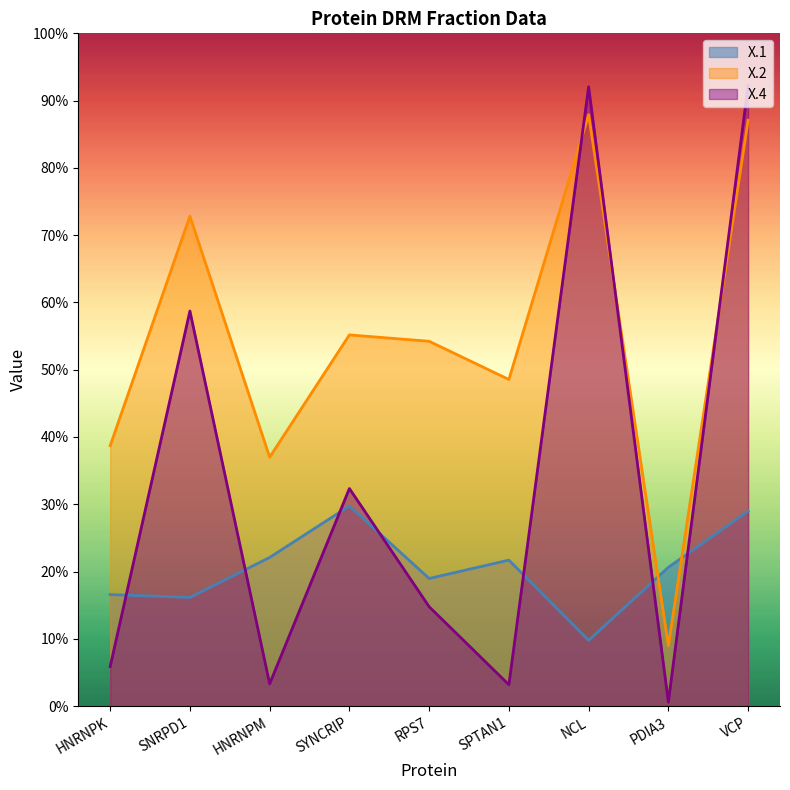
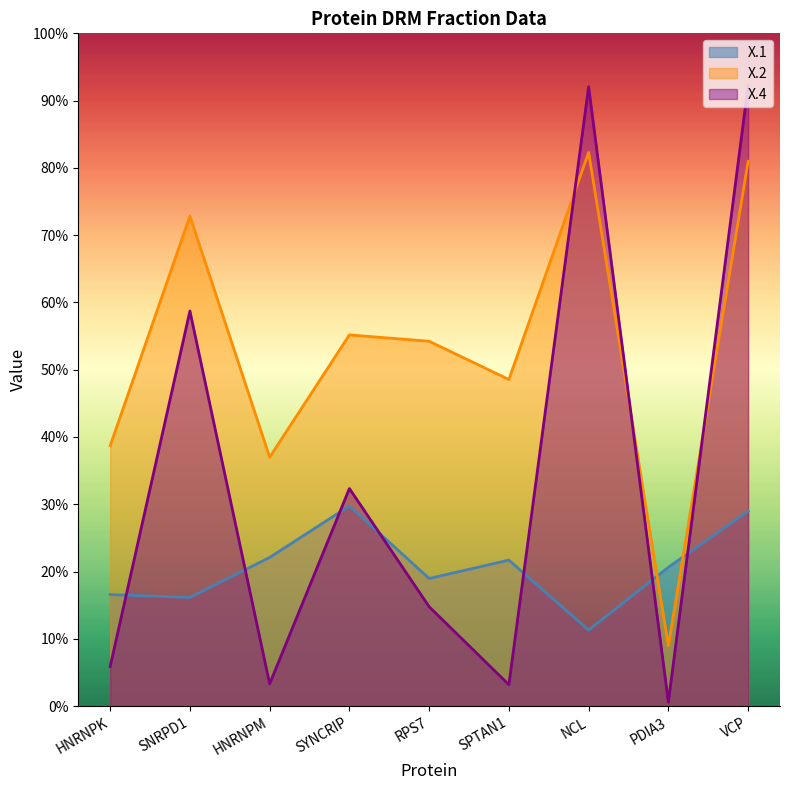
X.1, NCL: 10% -> 11%
X.2, NCL: 88% -> 82%
X.2, VCP: 87% -> 81%
